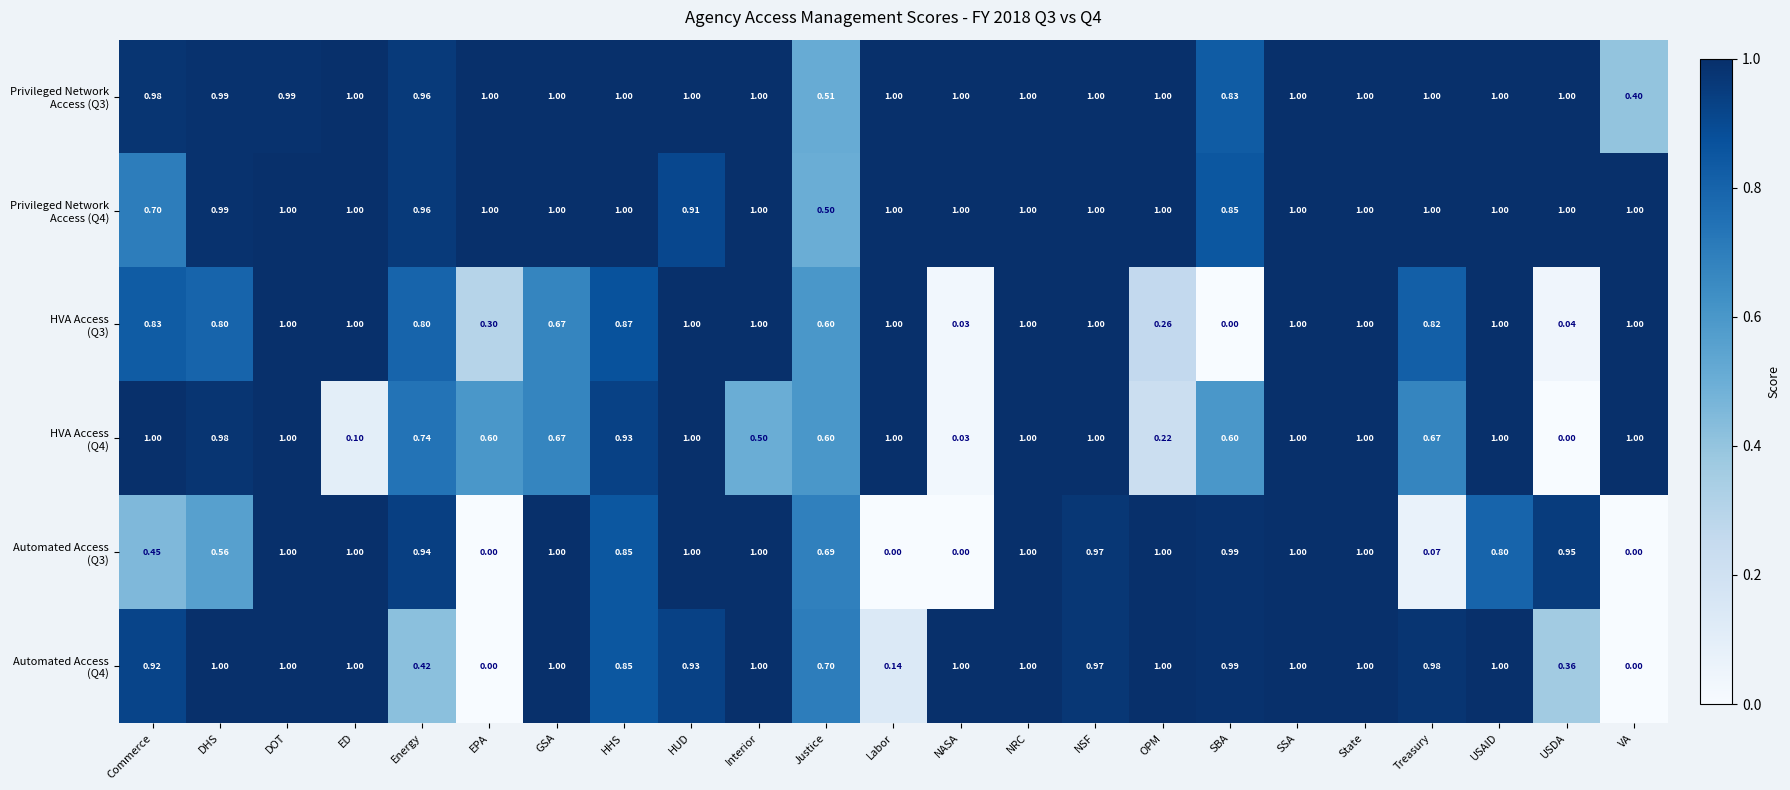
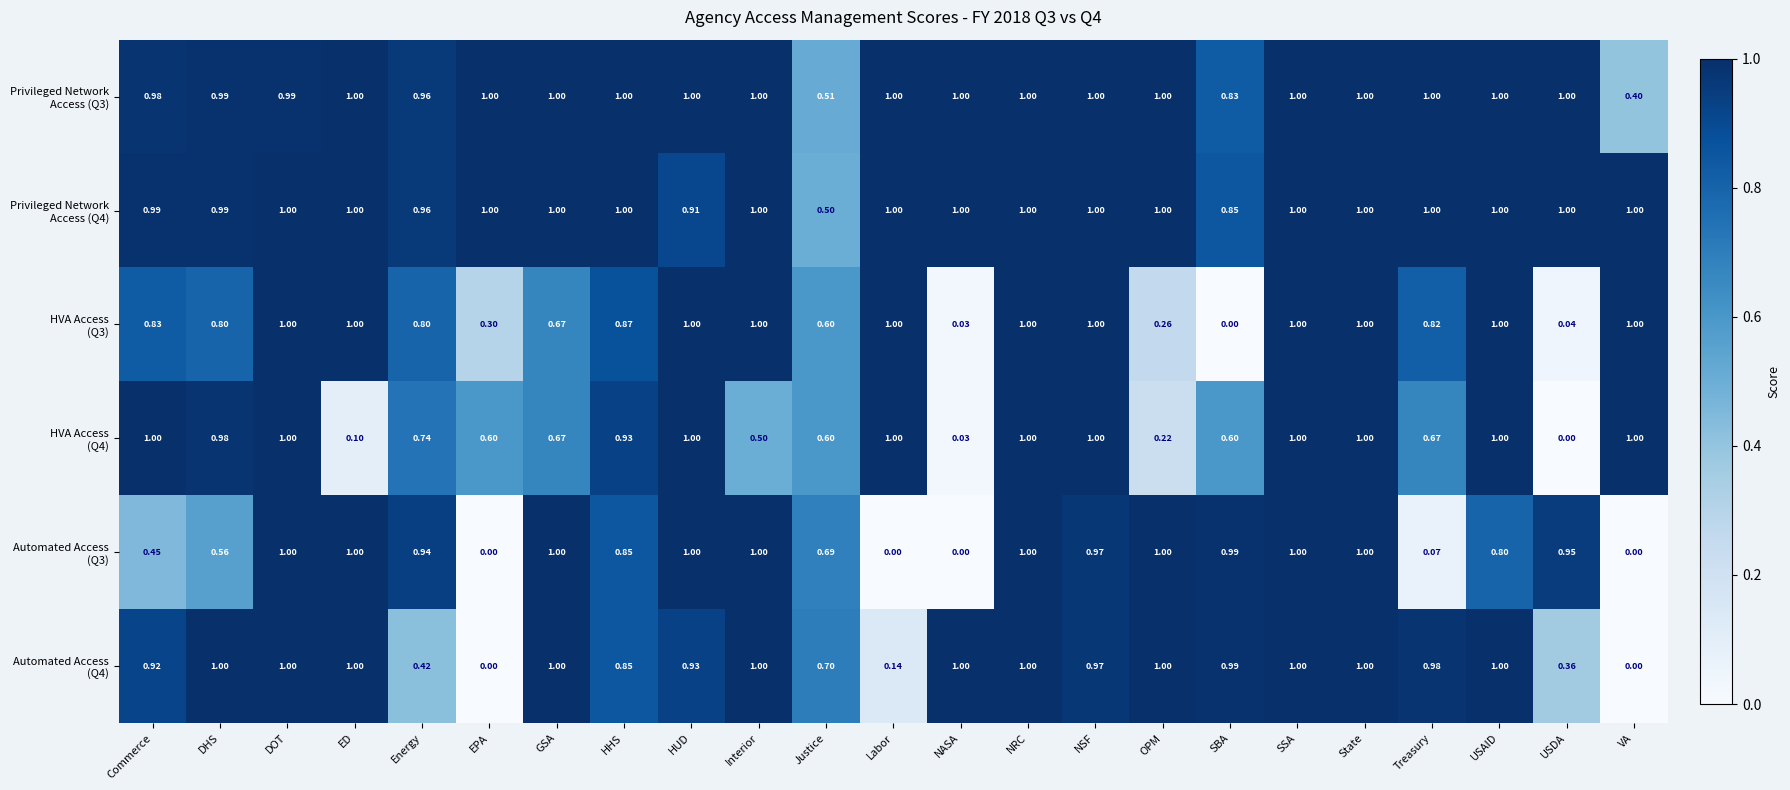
Privileged Network Access (Q4), Commerce: 0.70 -> 0.99
